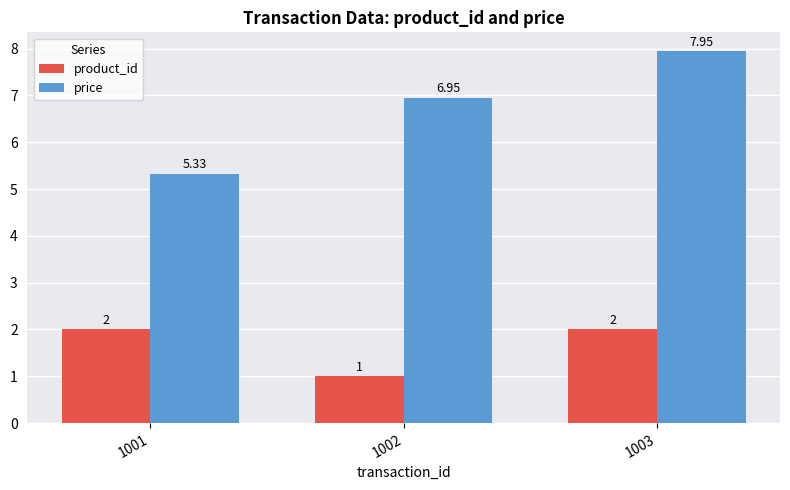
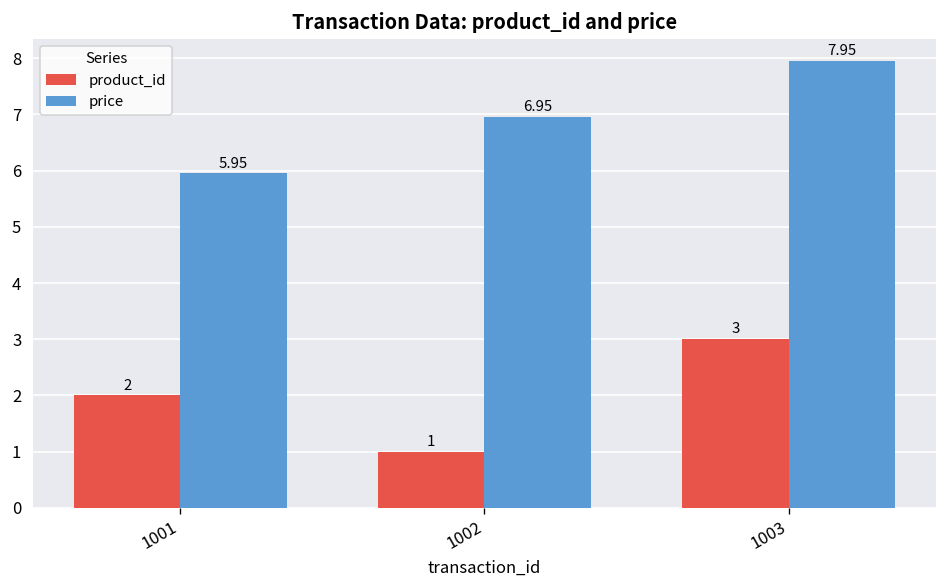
price, 1001: 5.33 -> 5.95
product_id, 1003: 2 -> 3
